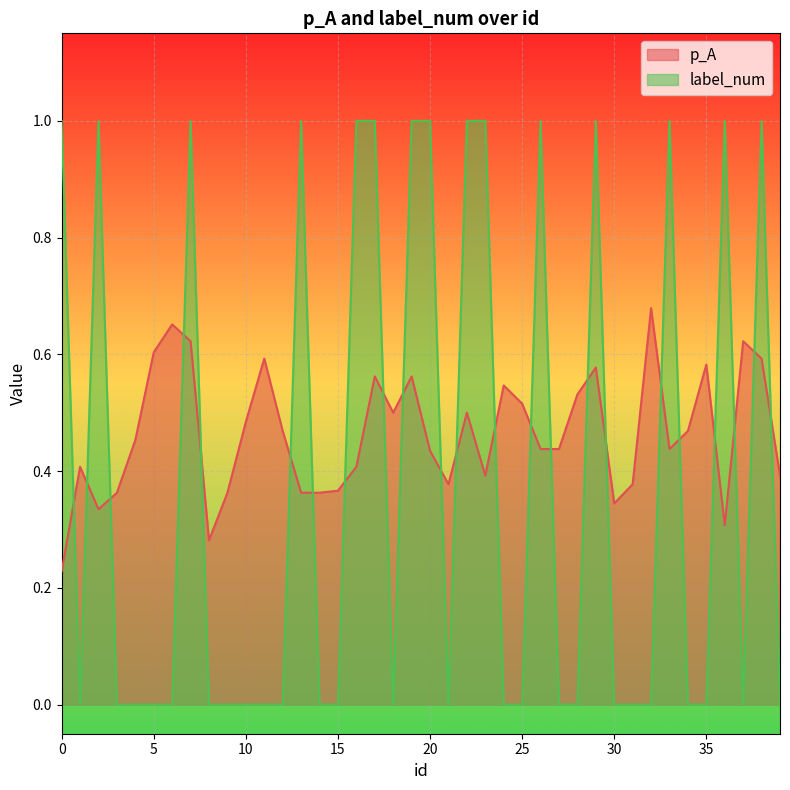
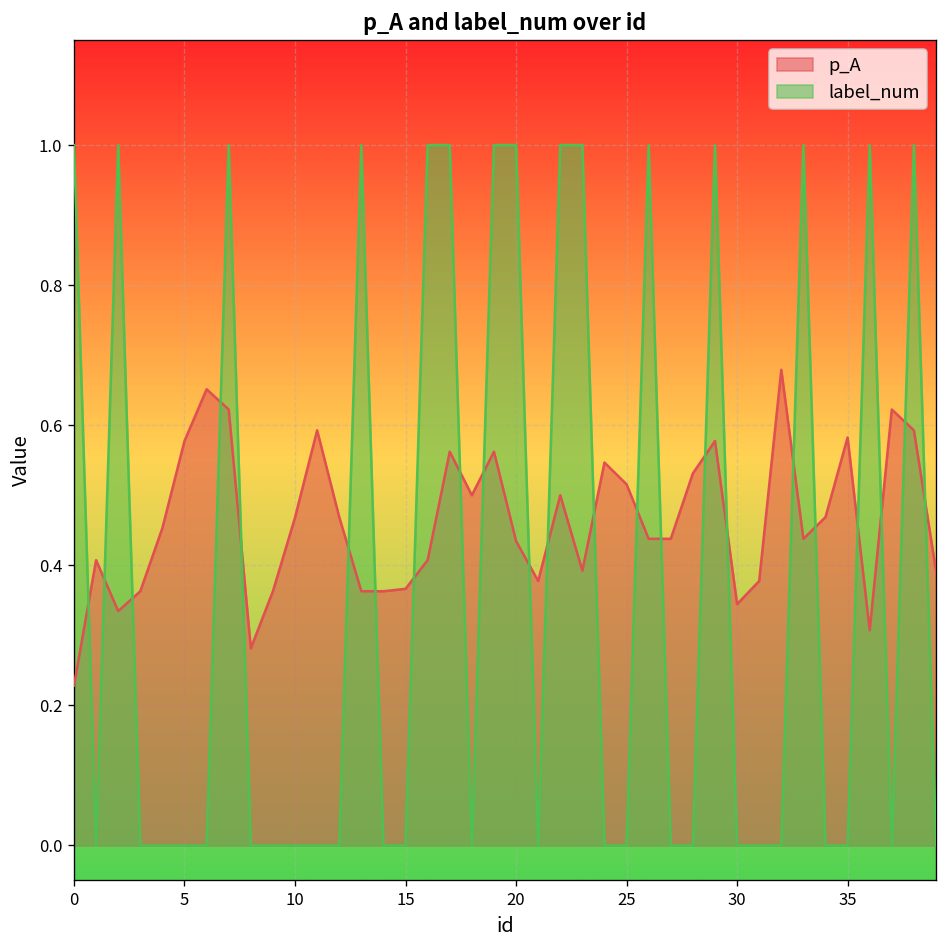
p_A, 5: 0.60 -> 0.58
p_A, 10: 0.48 -> 0.47
